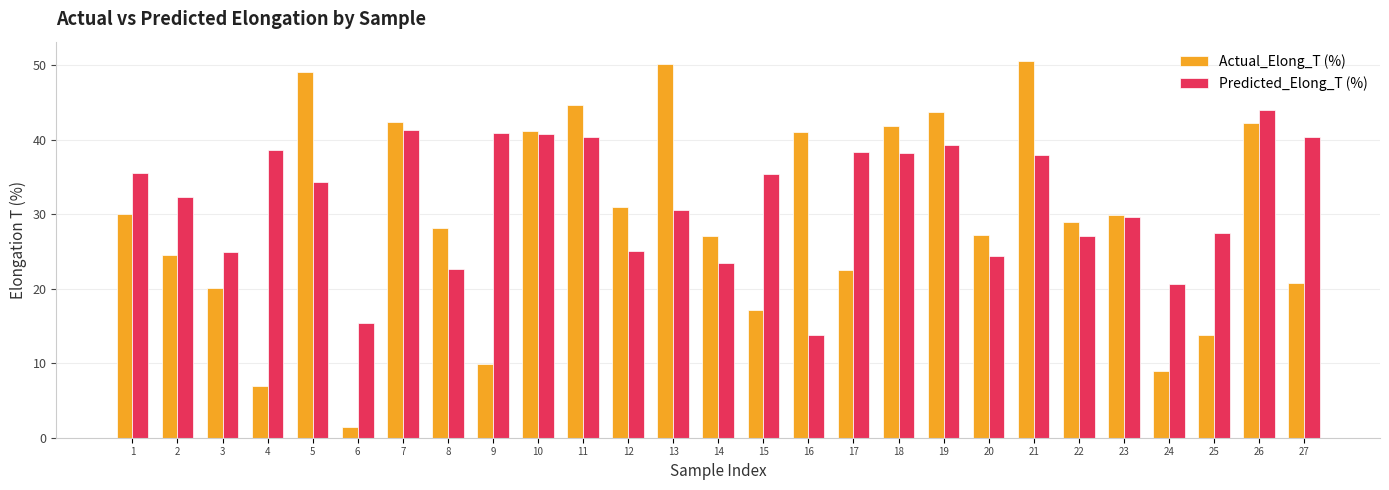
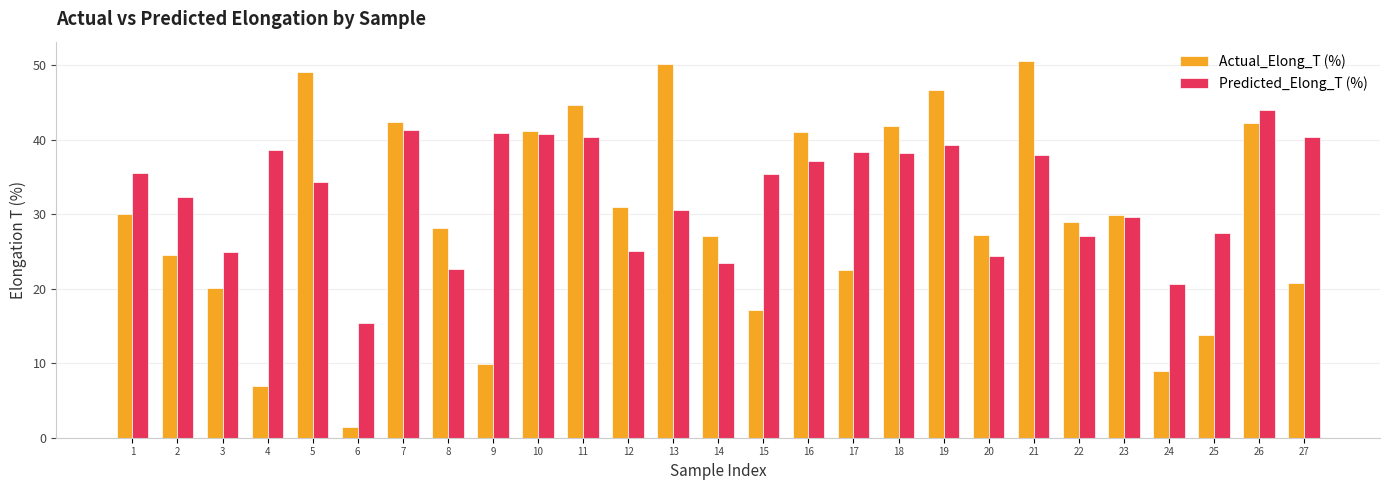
Predicted_Elong_T (%), 16: 14 -> 37
Actual_Elong_T (%), 19: 44 -> 47
